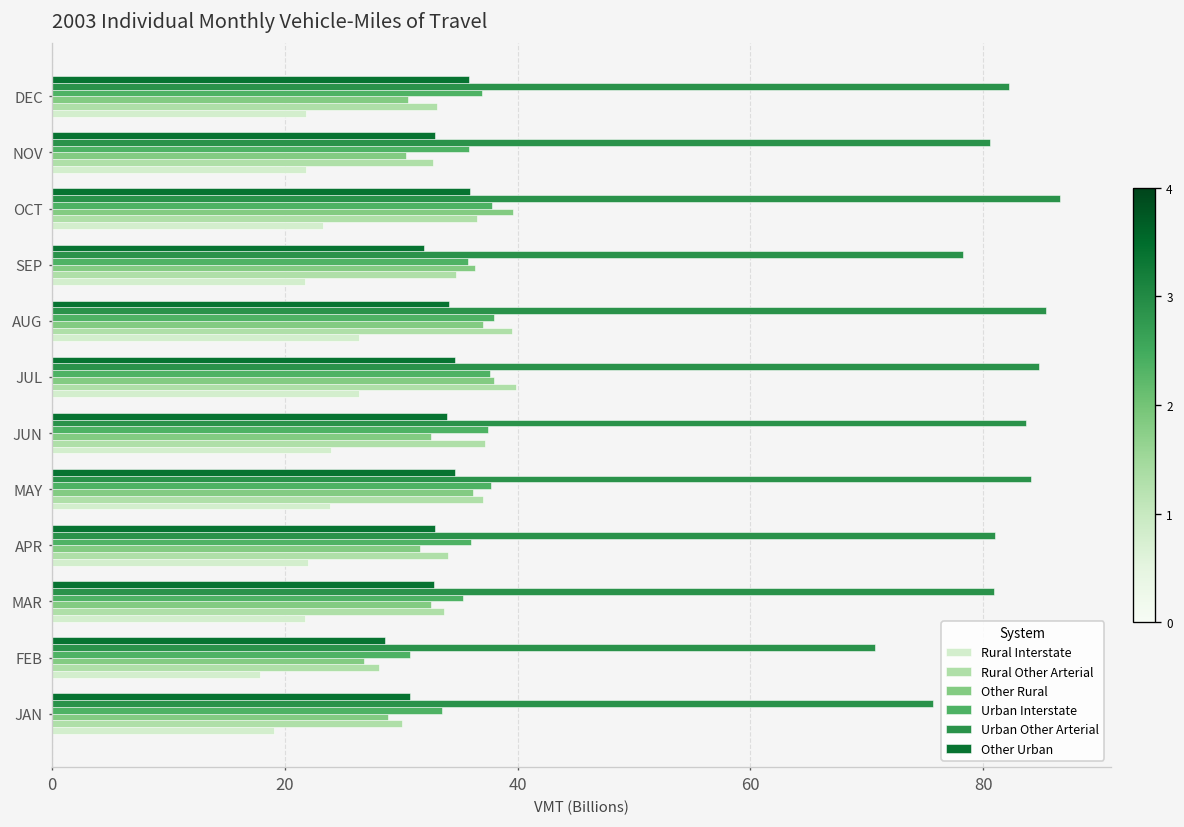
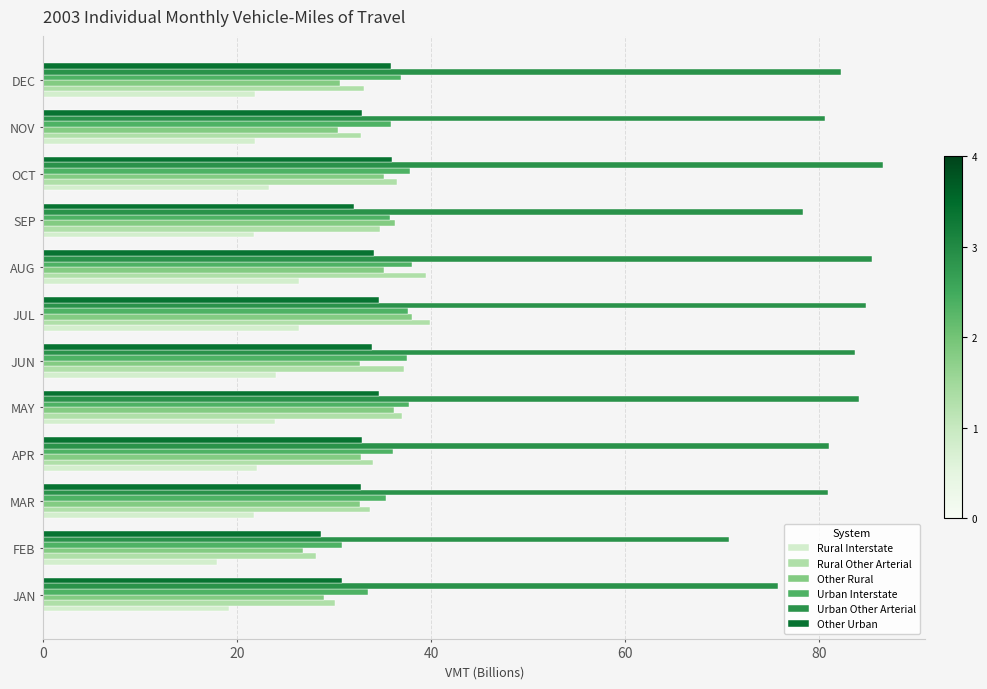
Other Rural, OCT: 40 -> 35
Other Rural, AUG: 37 -> 35
Other Rural, APR: 32 -> 33
